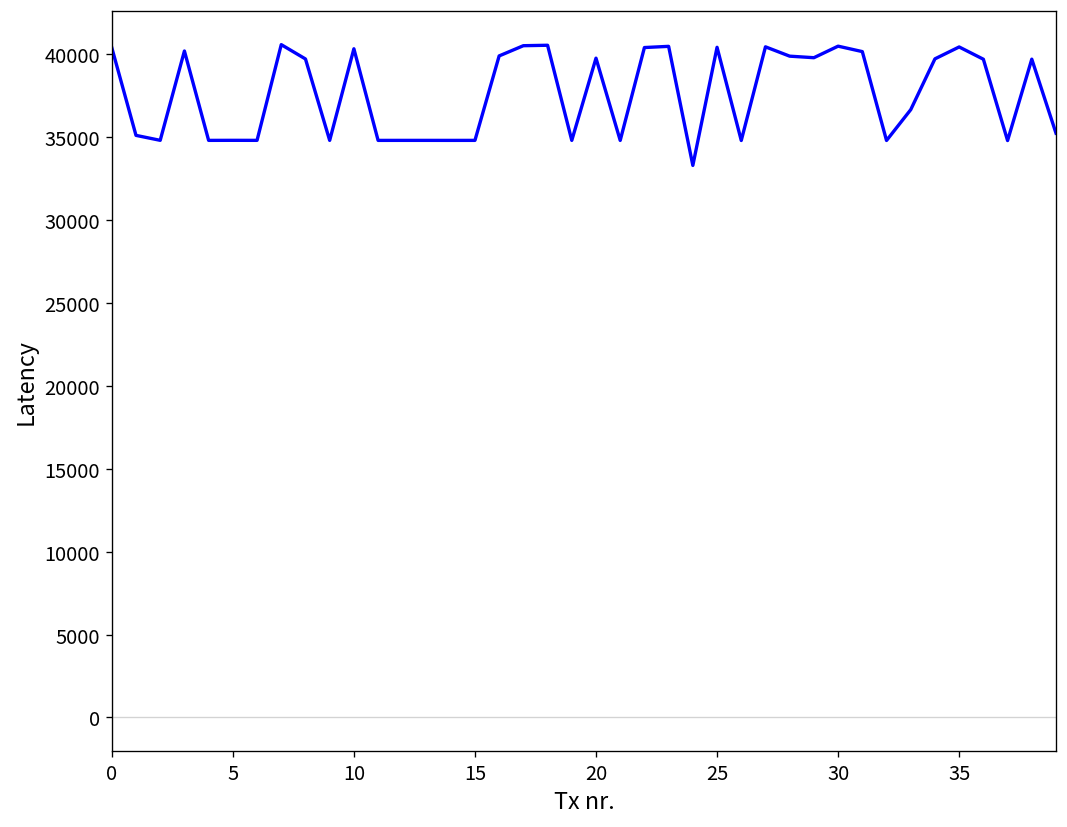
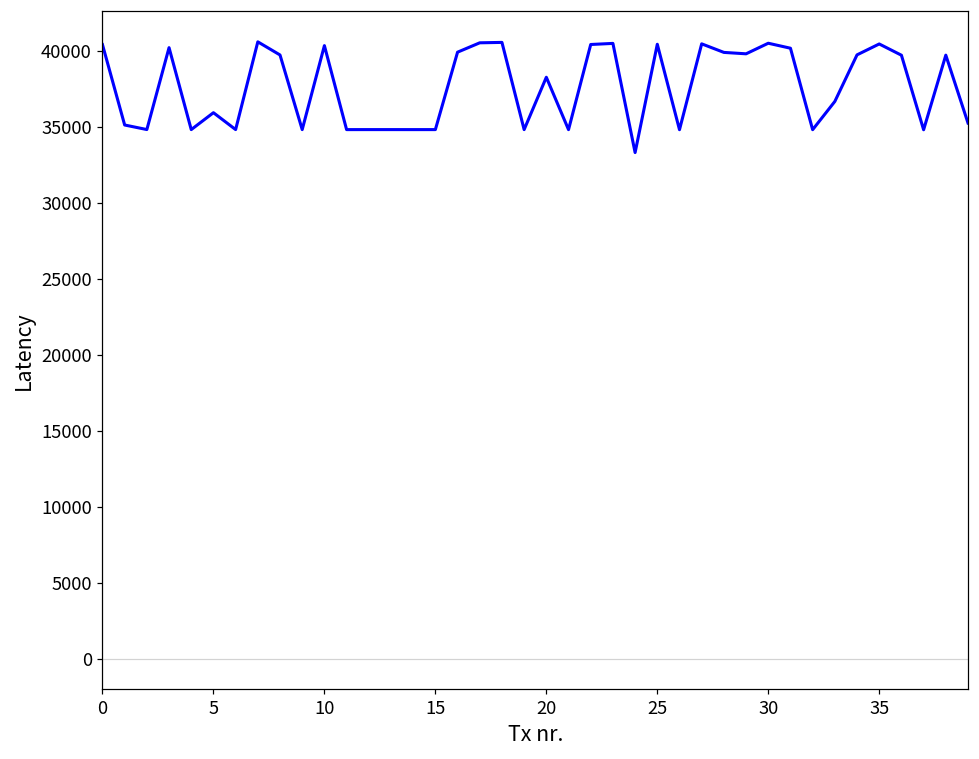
5: 34800 -> 35900
20: 39800 -> 38200
